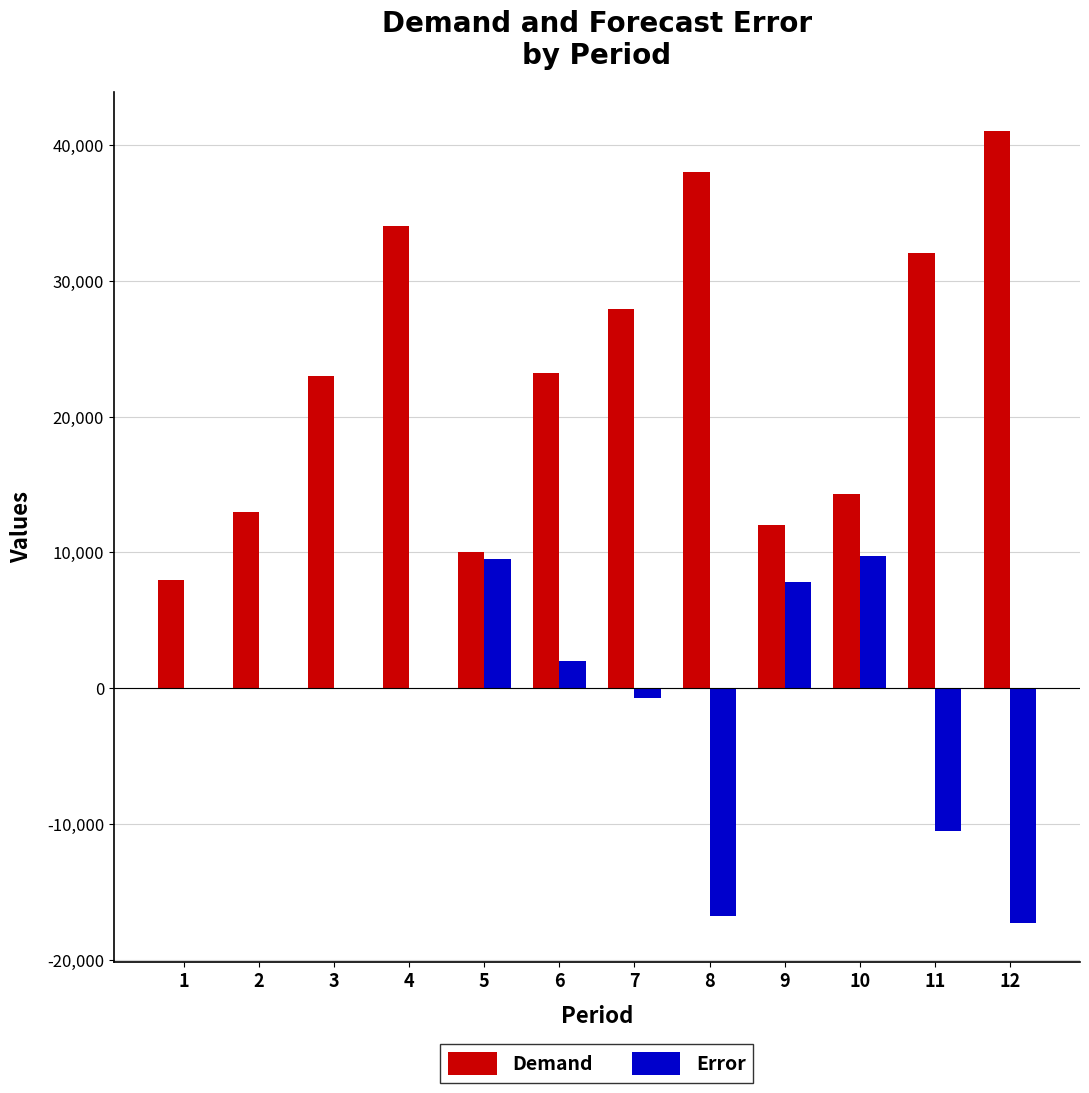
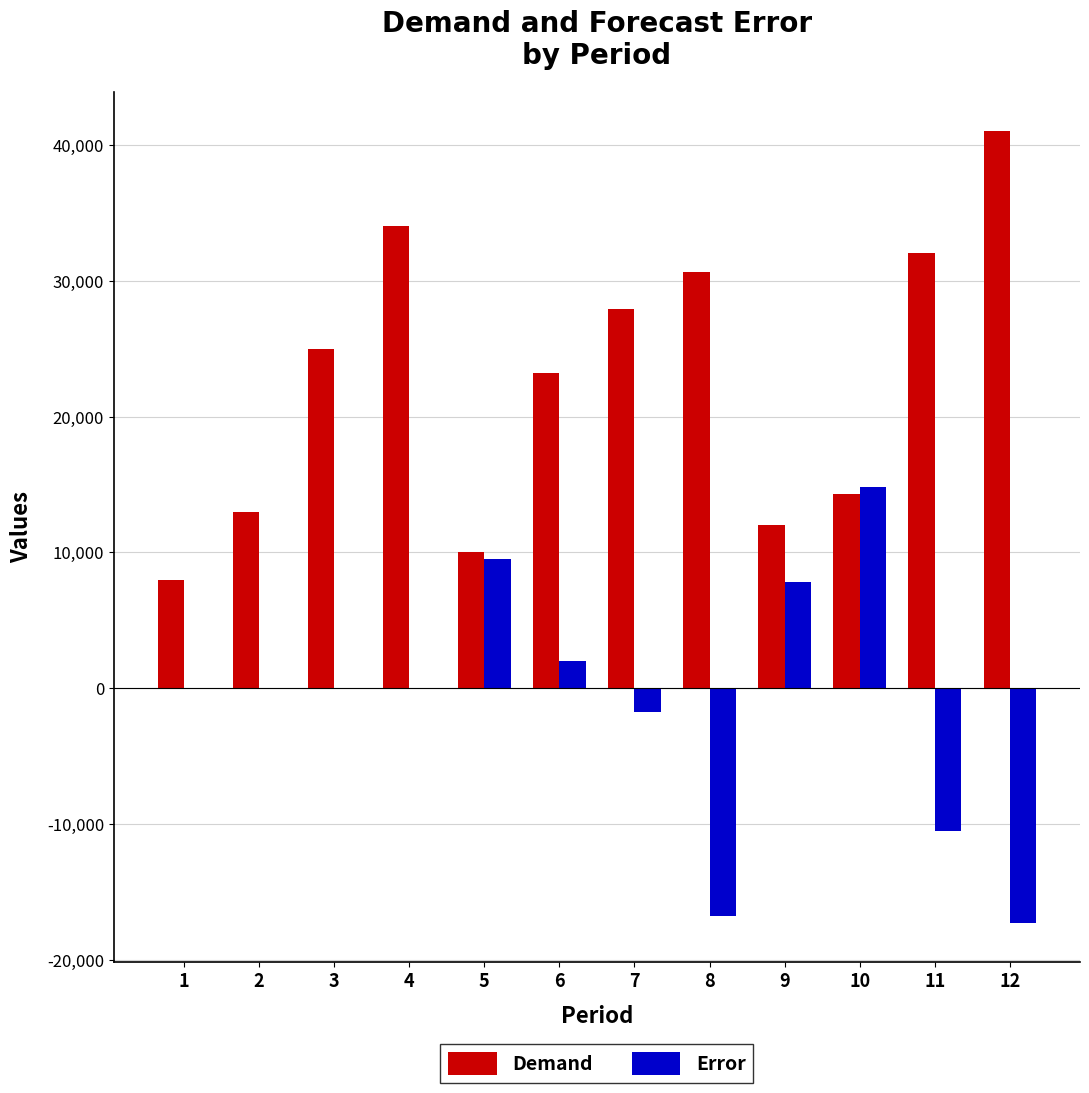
Demand, 3: 23,000 -> 25,000
Error, 7: -700 -> -1,800
Demand, 8: 38,000 -> 30,700
Error, 10: 9,800 -> 14,800
